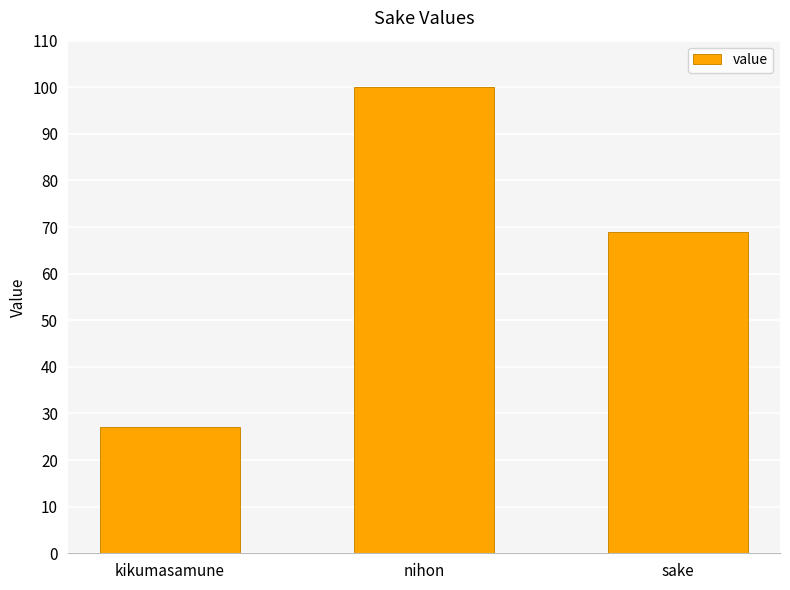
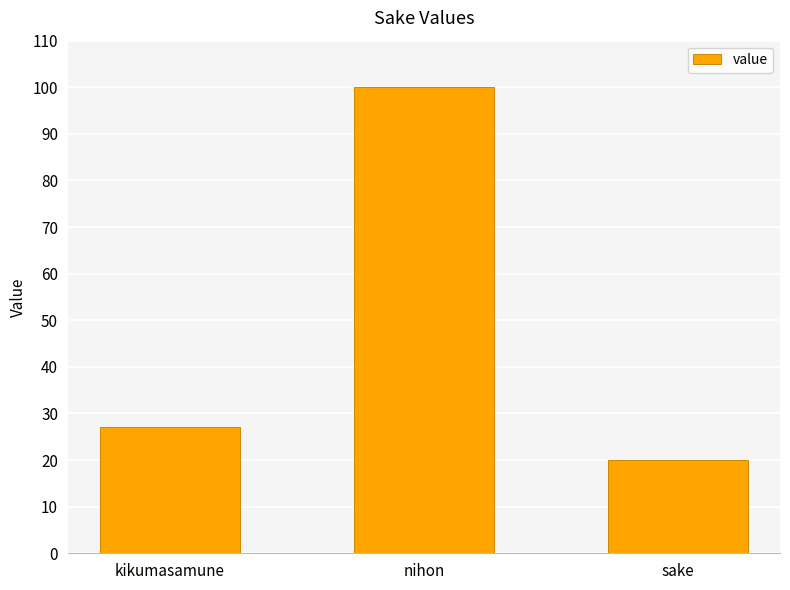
sake: 69 -> 20
